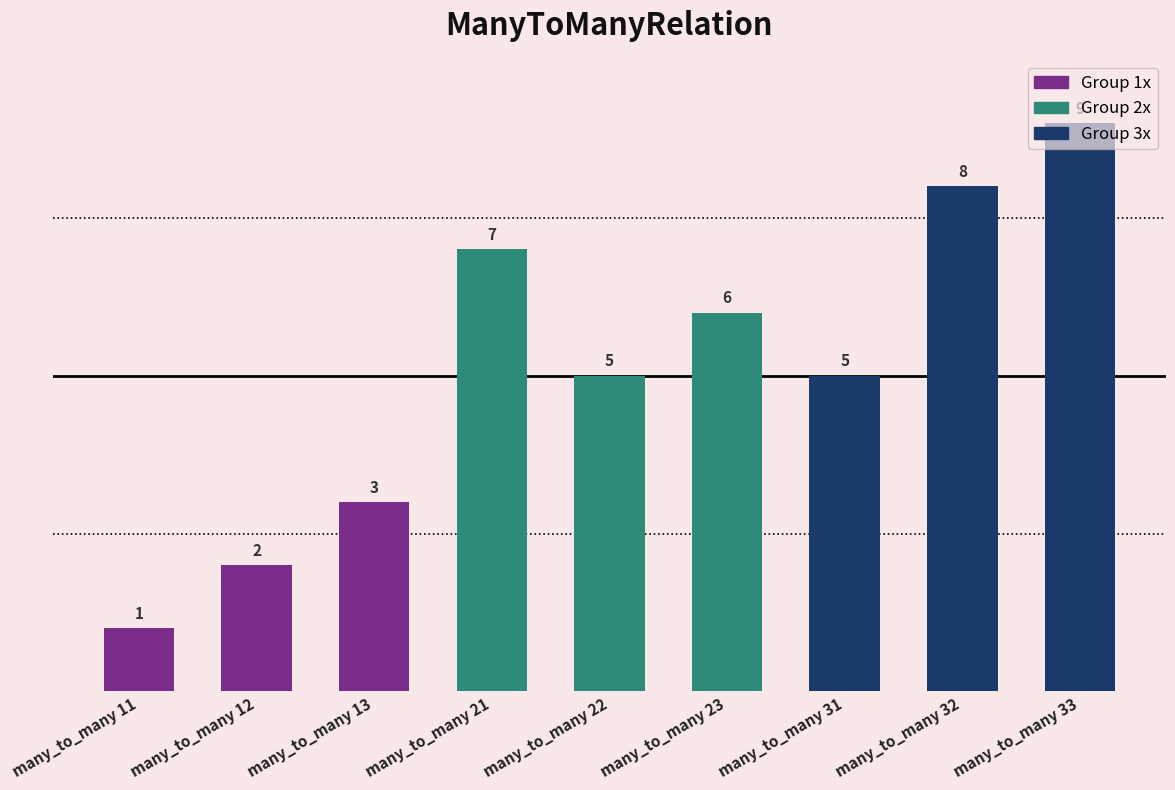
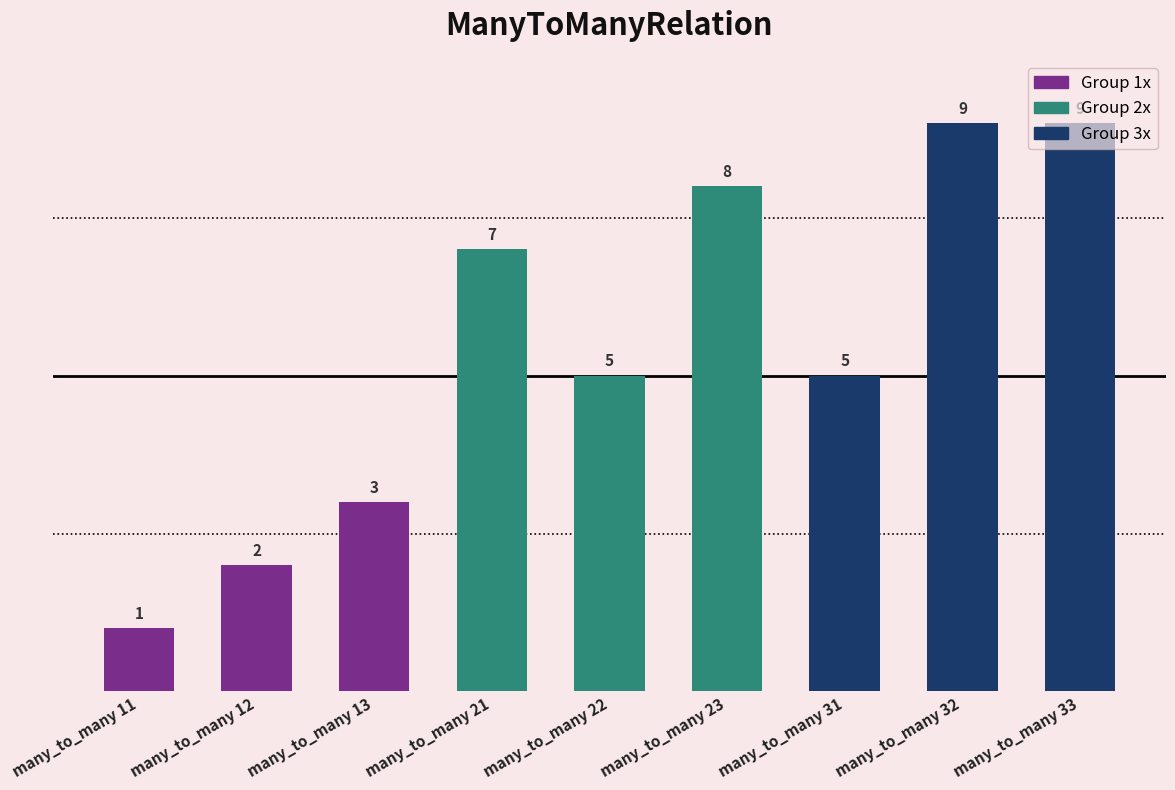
many_to_many 23: 6 -> 8
many_to_many 32: 8 -> 9
